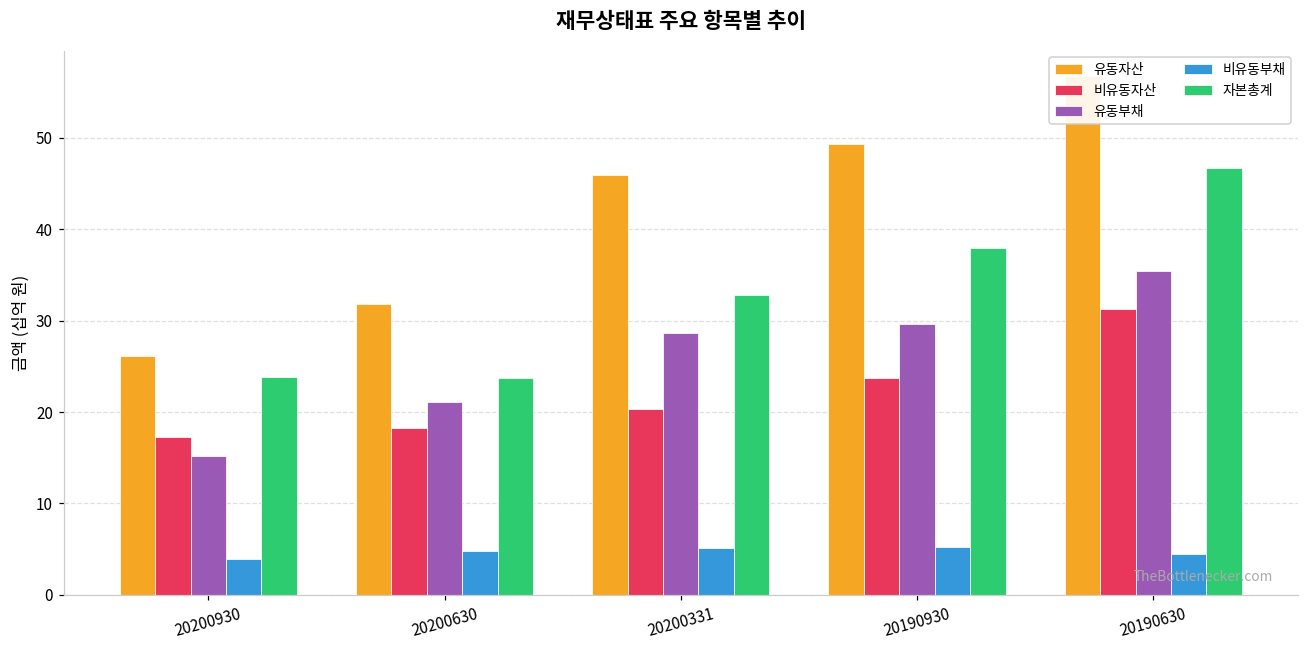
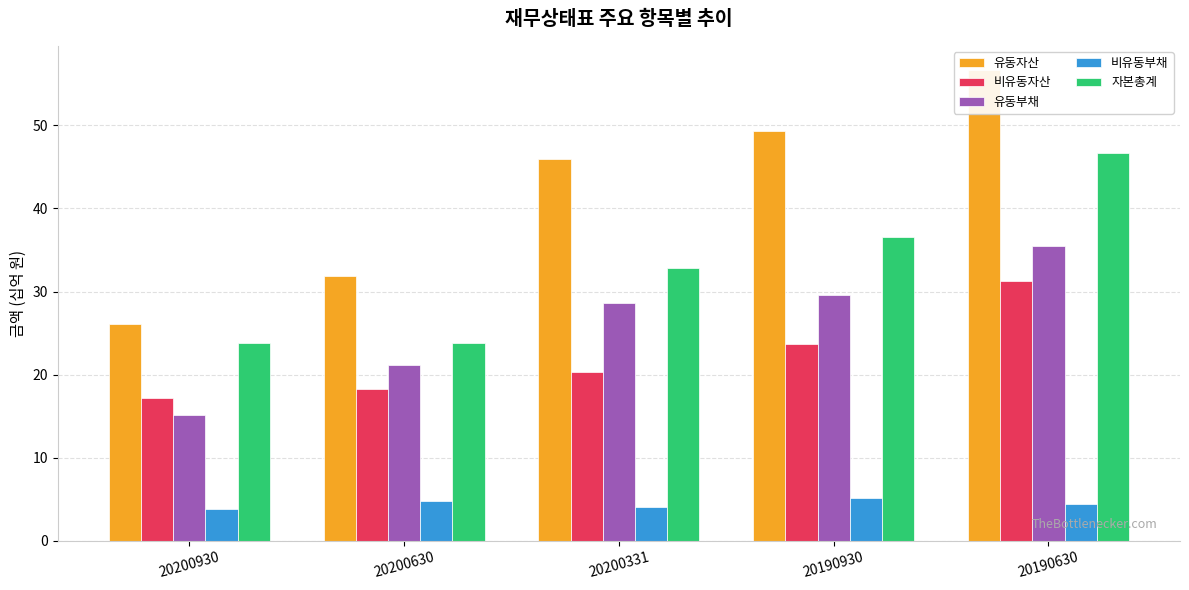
비유동부채, 20200331: 5 -> 4
자본총계, 20190930: 38 -> 37
